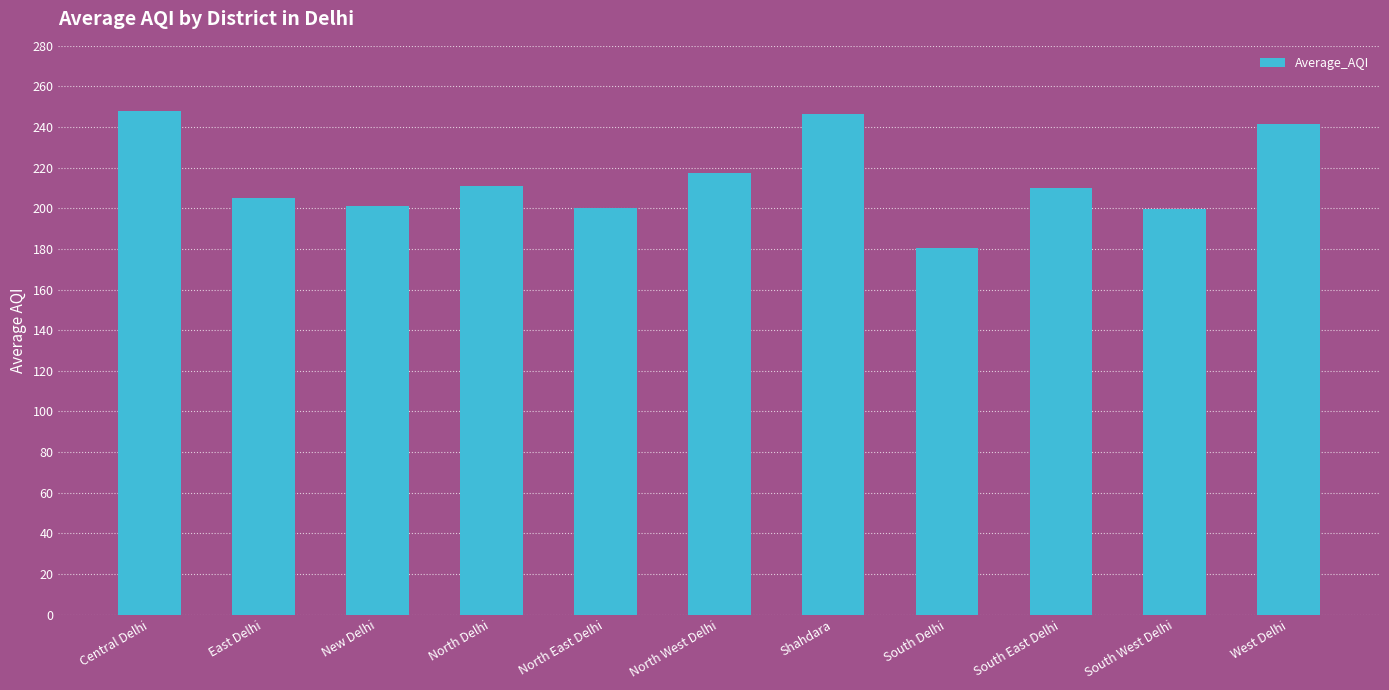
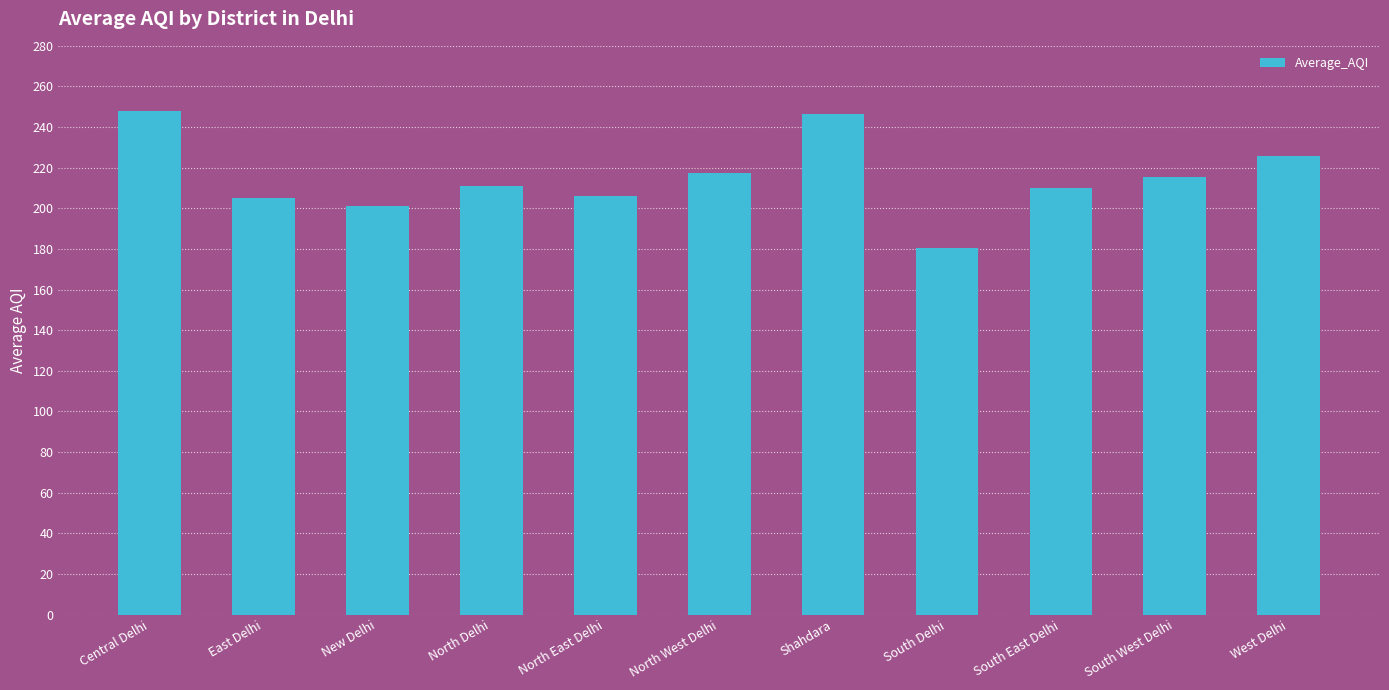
North East Delhi: 200 -> 206
South West Delhi: 200 -> 215
West Delhi: 242 -> 226
